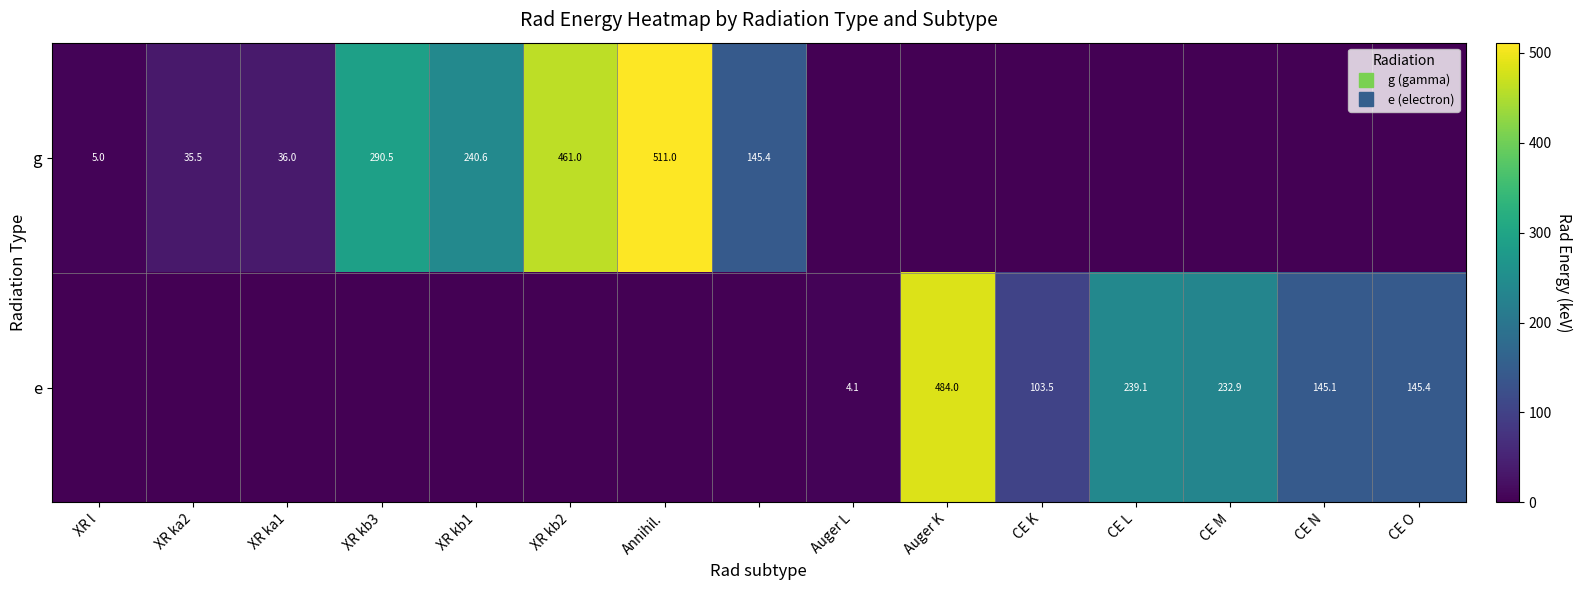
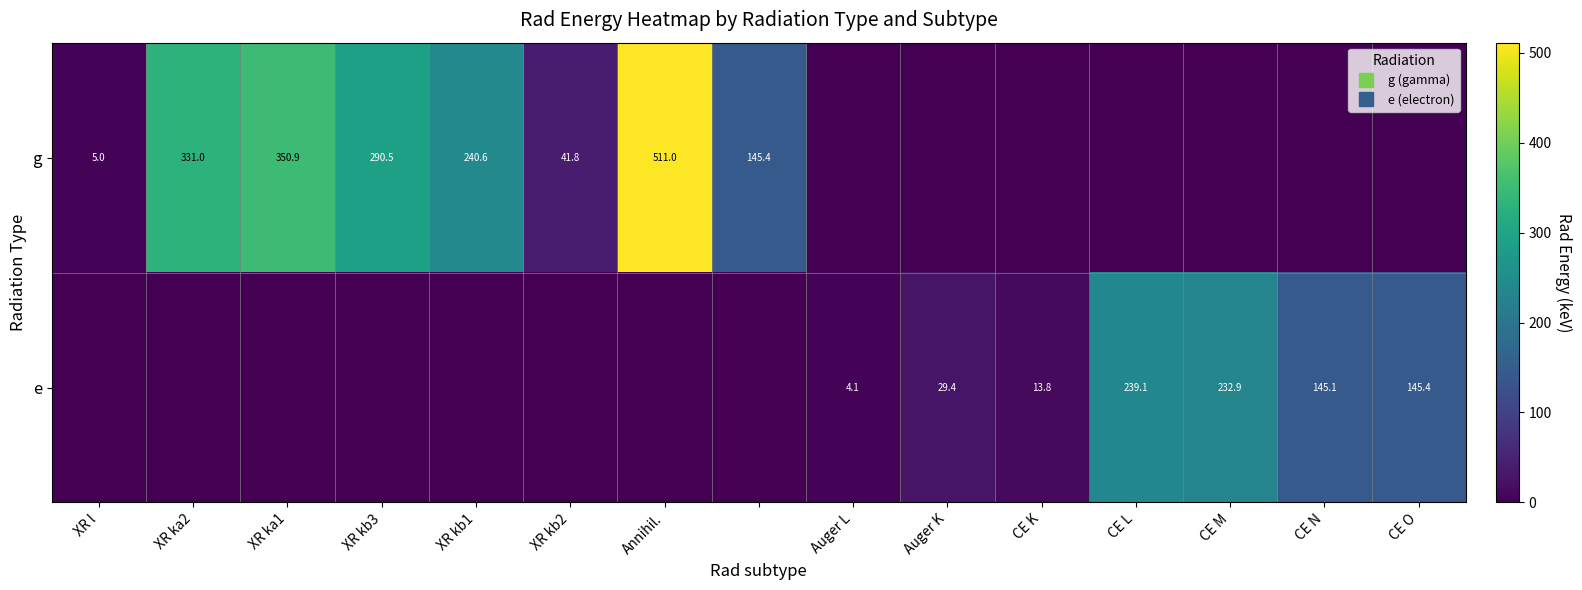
g, XR ka2: 35.5 -> 331.0
g, XR ka1: 36.0 -> 350.9
g, XR kb2: 461.0 -> 41.8
e, Auger K: 484.0 -> 29.4
e, CE K: 103.5 -> 13.8
